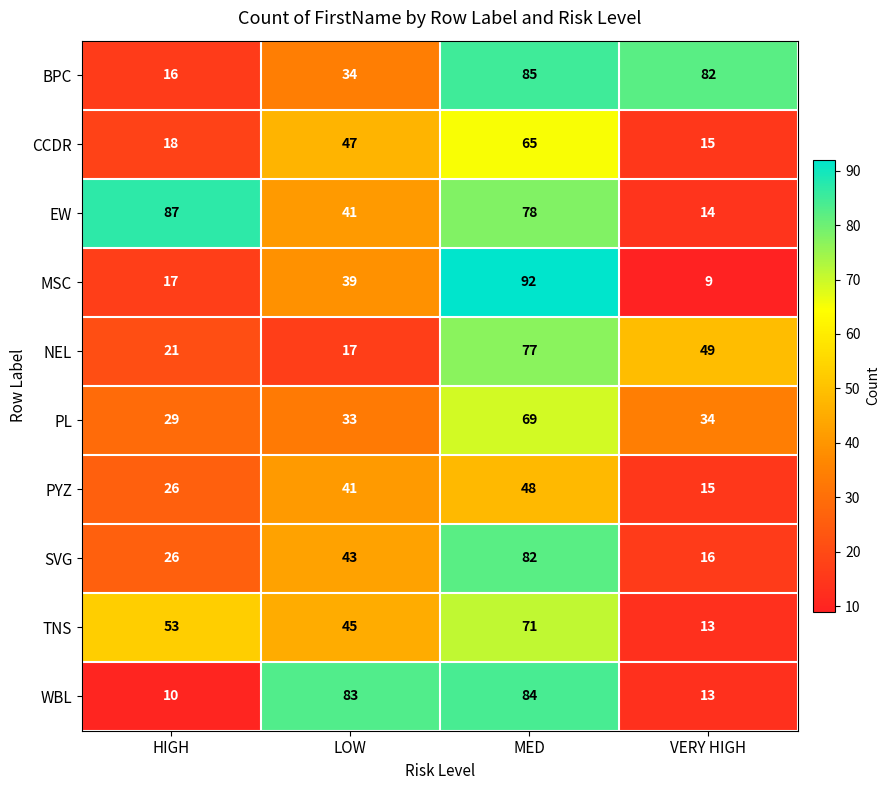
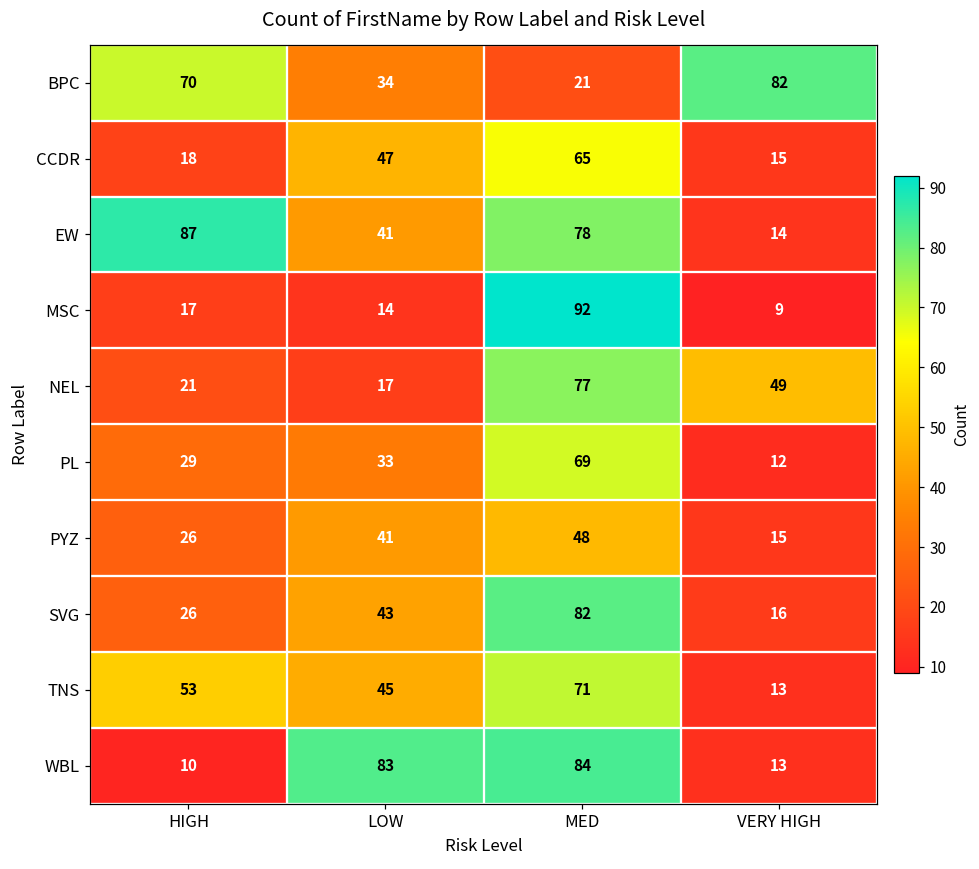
BPC, HIGH: 16 -> 70
BPC, MED: 85 -> 21
MSC, LOW: 39 -> 14
PL, VERY HIGH: 34 -> 12
